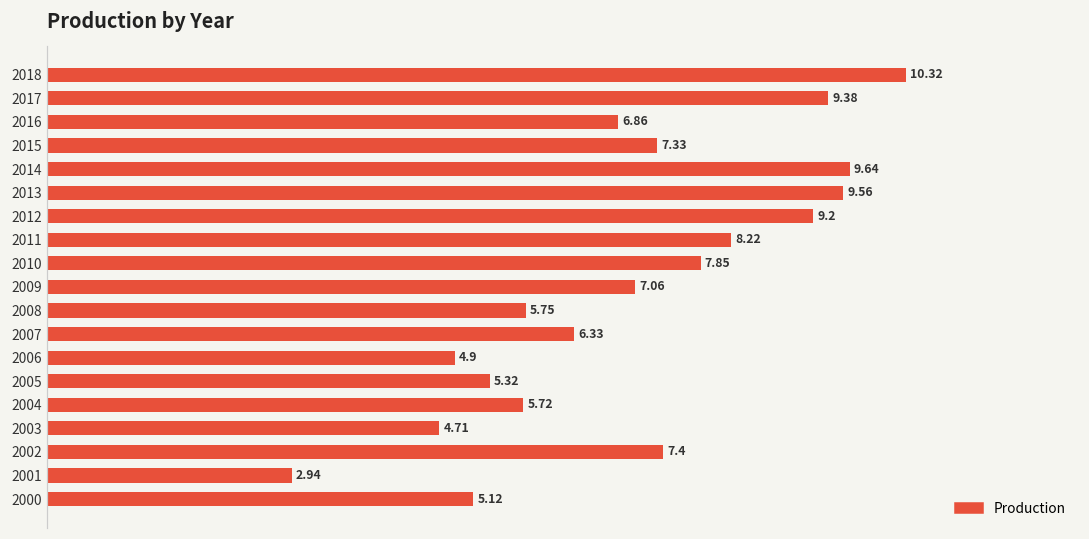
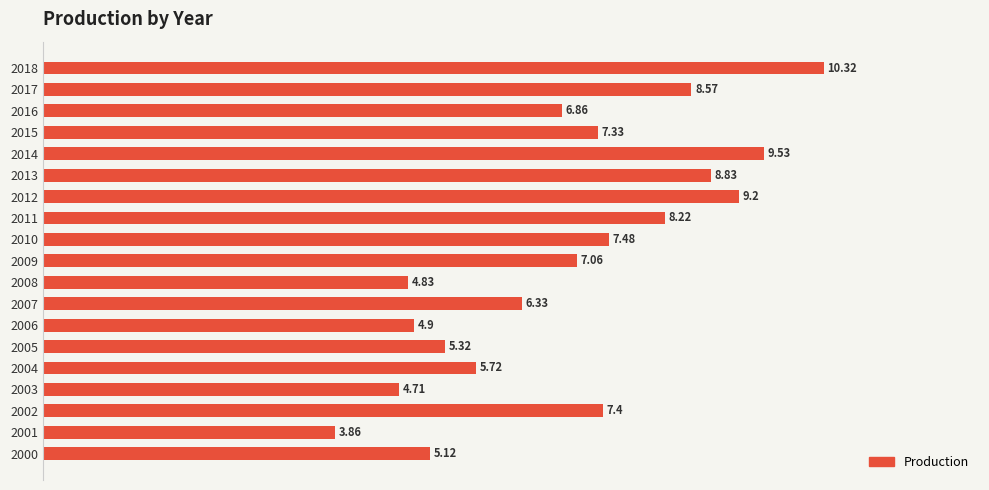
2017: 9.38 -> 8.57
2014: 9.64 -> 9.53
2013: 9.56 -> 8.83
2010: 7.85 -> 7.48
2008: 5.75 -> 4.83
2001: 2.94 -> 3.86
